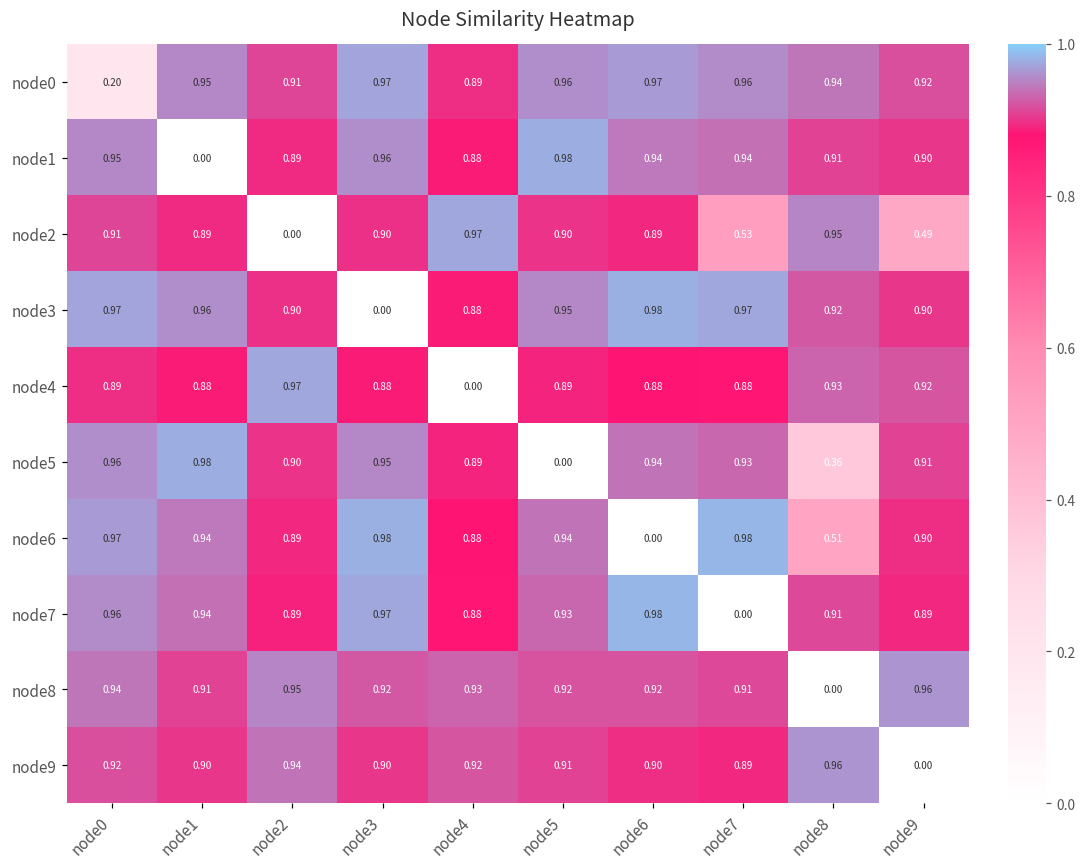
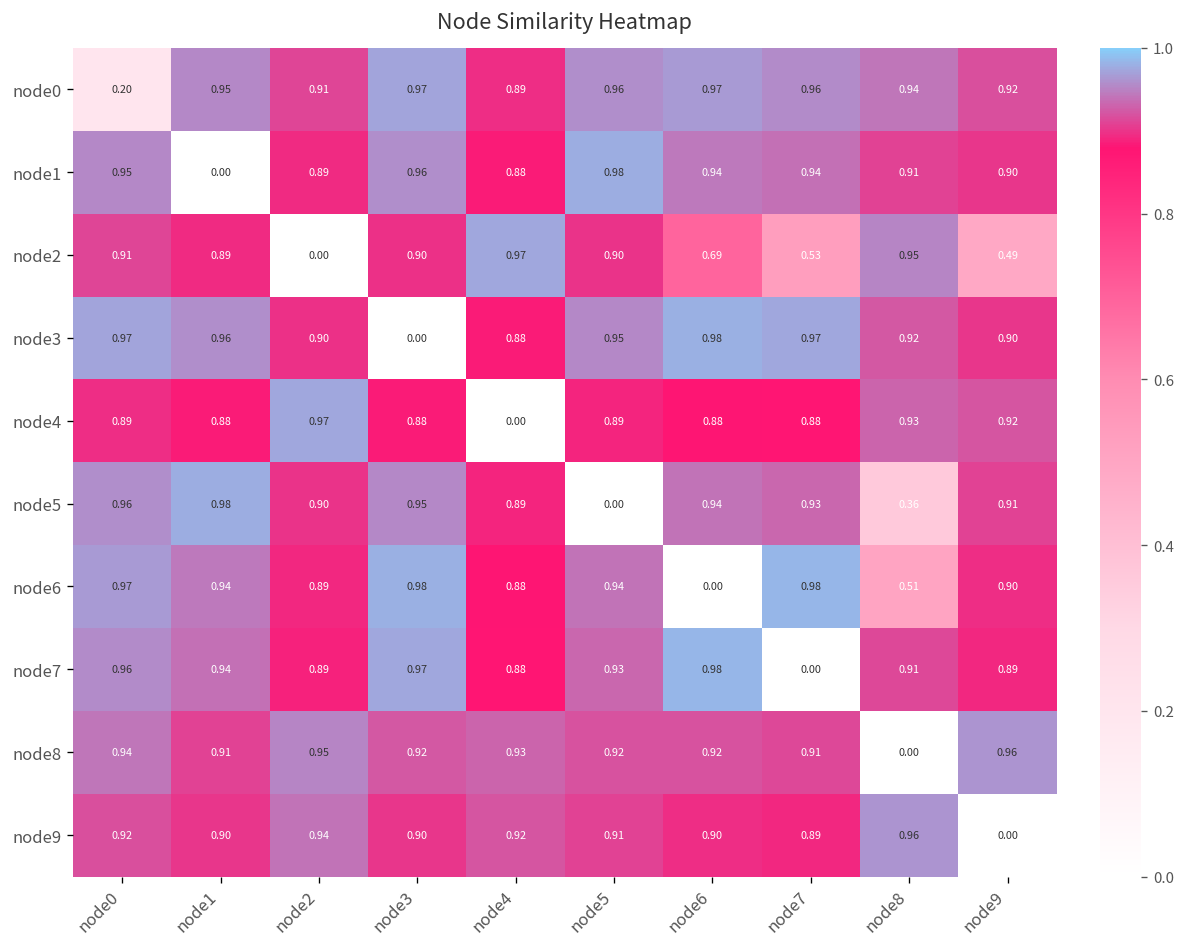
node2, node6: 0.89 -> 0.69
